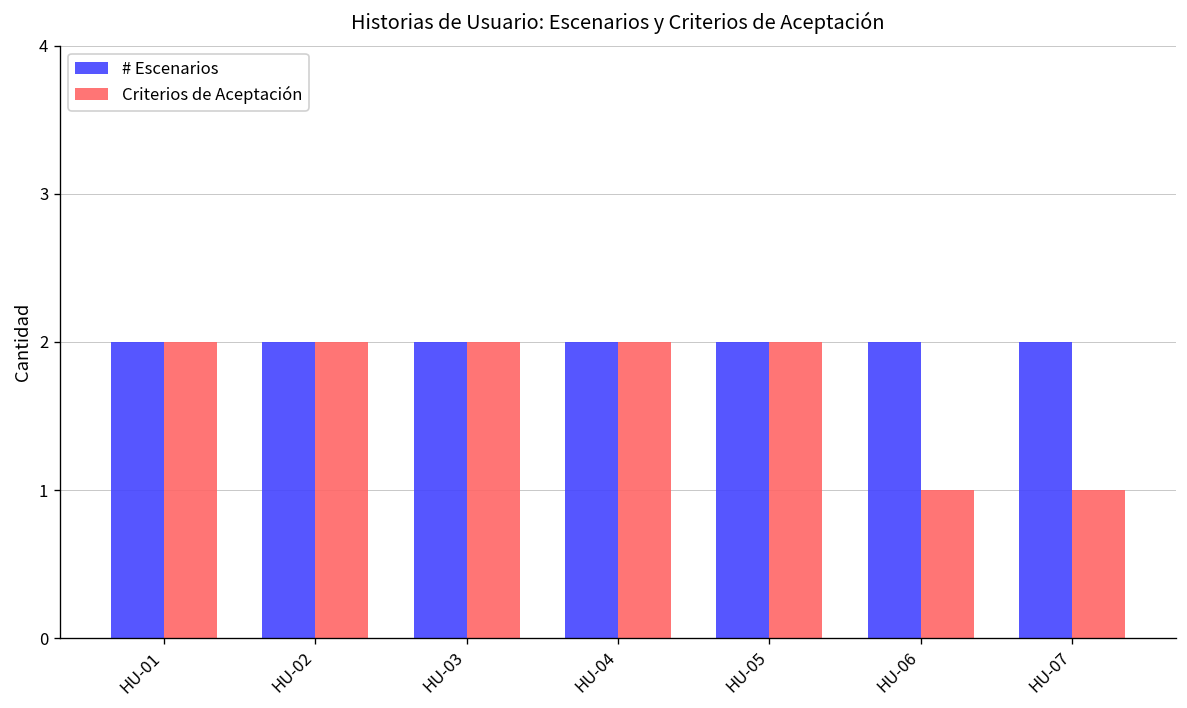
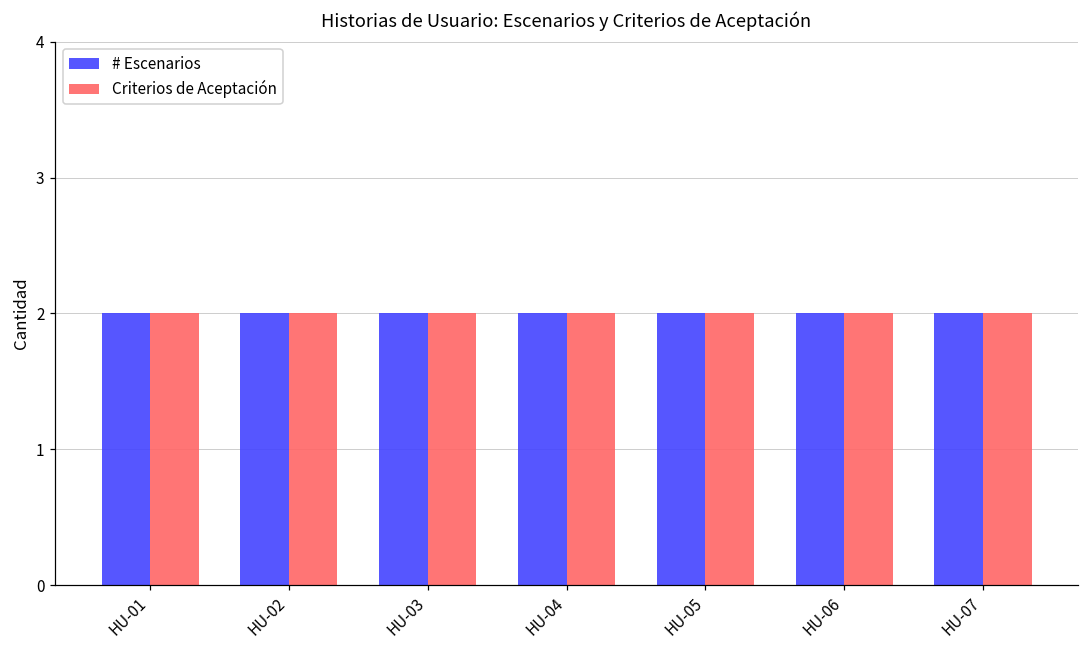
Criterios de Aceptación, HU-06: 1 -> 2
Criterios de Aceptación, HU-07: 1 -> 2
